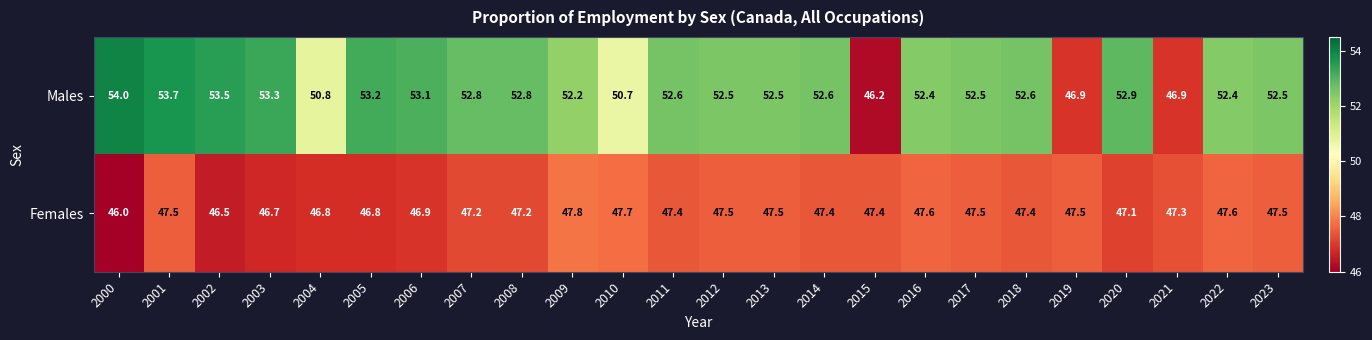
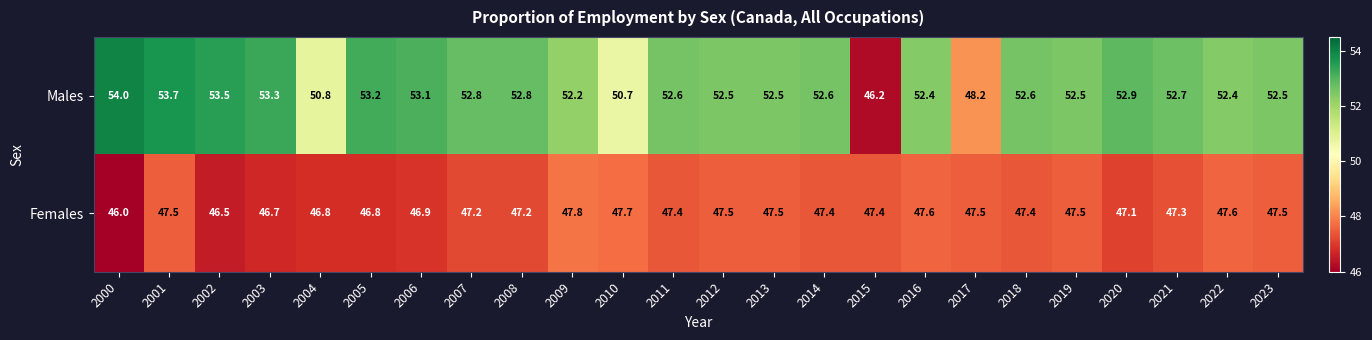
Males, 2017: 52.5 -> 48.2
Males, 2019: 46.9 -> 52.5
Males, 2021: 46.9 -> 52.7
